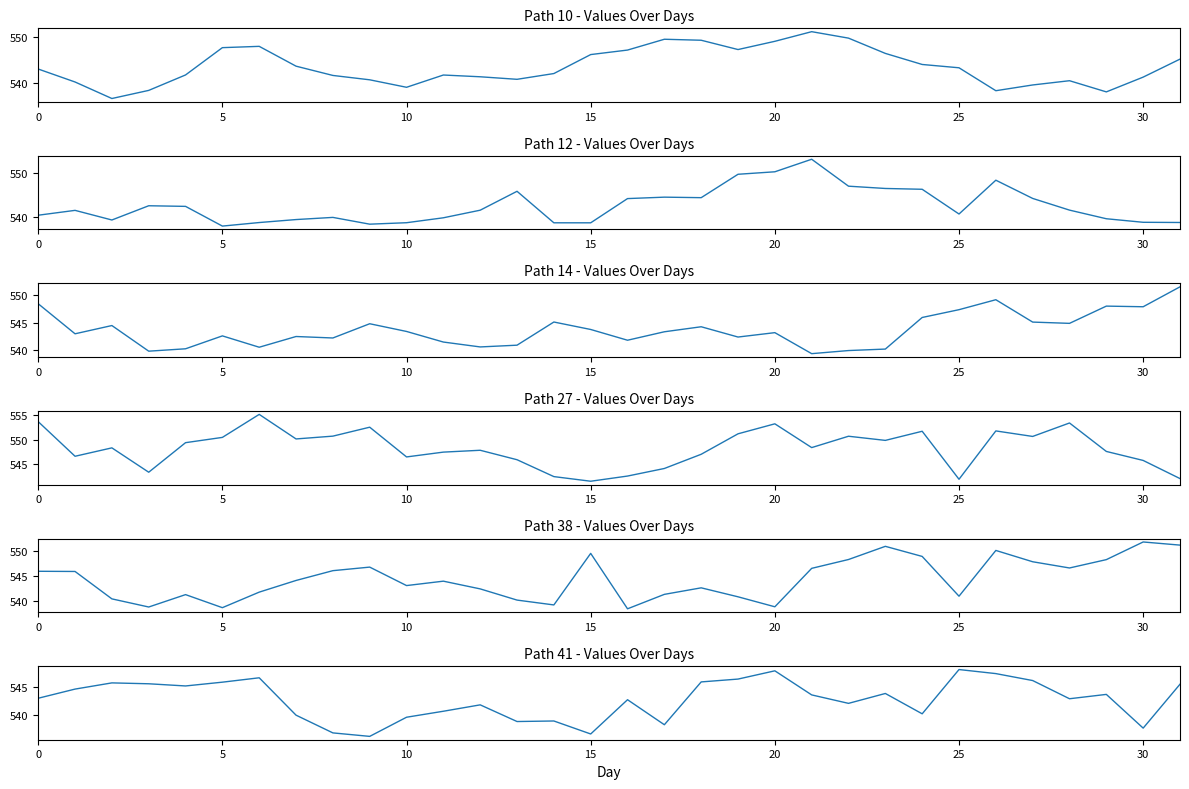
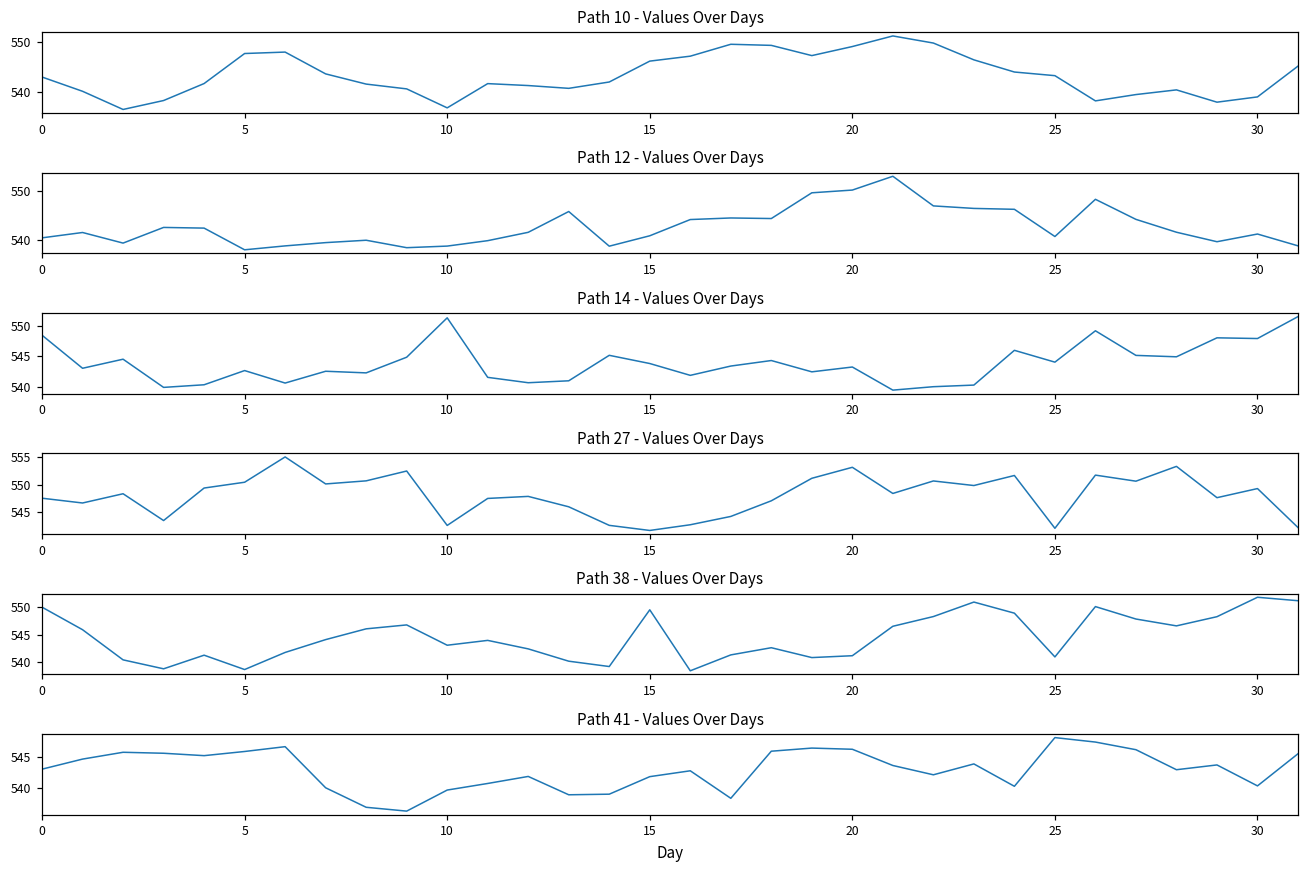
Path 10 - Values Over Days, 10: 539 -> 537
Path 10 - Values Over Days, 30: 541 -> 539
Path 12 - Values Over Days, 15: 539 -> 541
Path 12 - Values Over Days, 30: 539 -> 541
Path 14 - Values Over Days, 10: 543 -> 551
Path 14 - Values Over Days, 25: 547 -> 544
Path 27 - Values Over Days, 0: 554 -> 548
Path 27 - Values Over Days, 10: 547 -> 543
Path 27 - Values Over Days, 30: 546 -> 549
Path 38 - Values Over Days, 0: 546 -> 550
Path 38 - Values Over Days, 20: 539 -> 541
Path 41 - Values Over Days, 15: 537 -> 542
Path 41 - Values Over Days, 20: 548 -> 546
Path 41 - Values Over Days, 30: 538 -> 540
